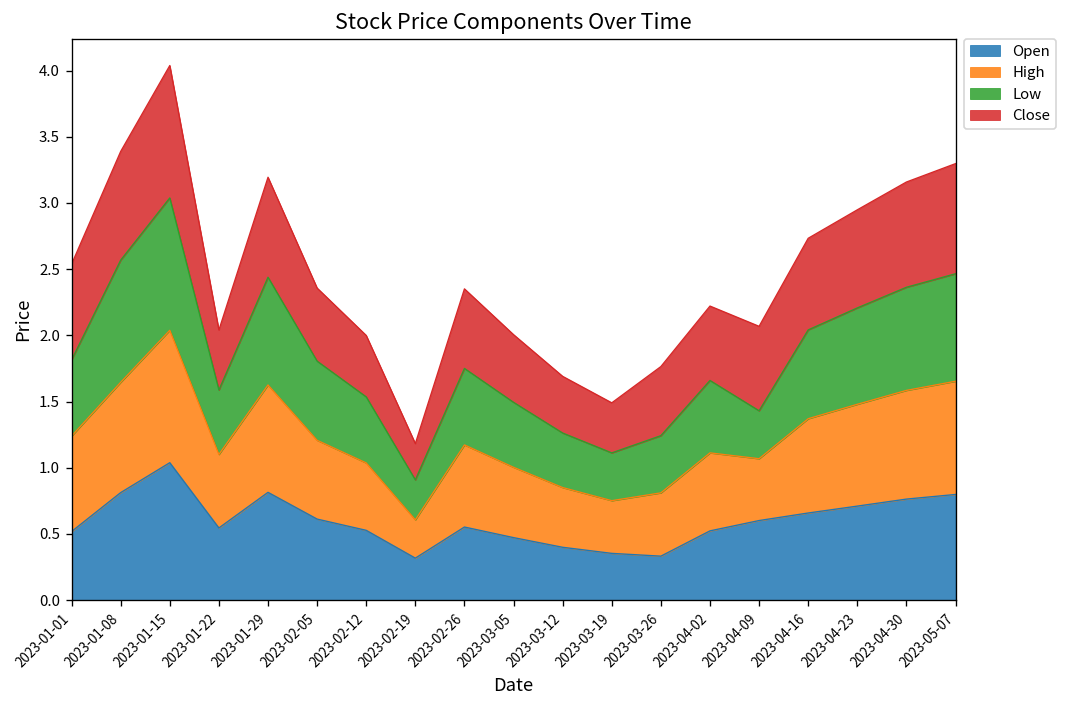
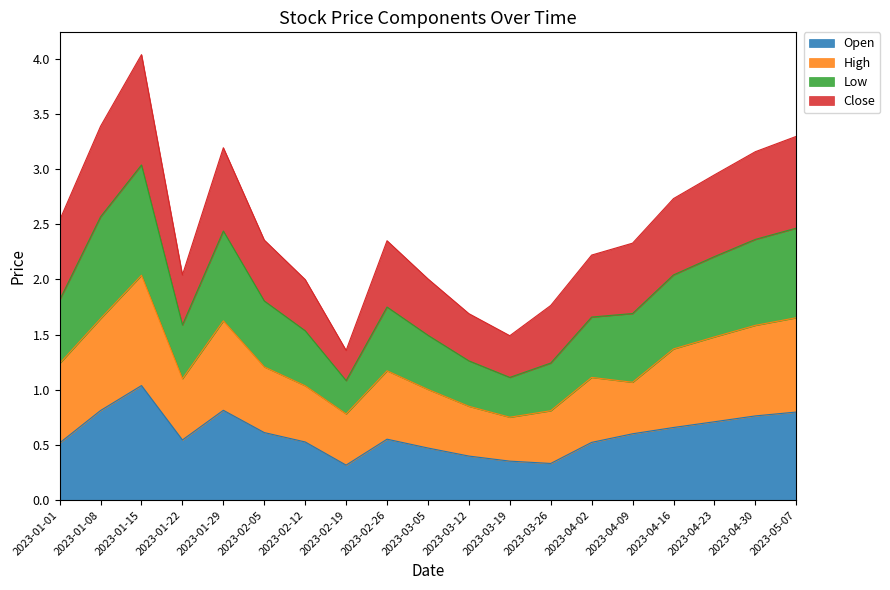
High, 2023-02-19: 0.29 -> 0.46
Low, 2023-04-09: 0.36 -> 0.62
